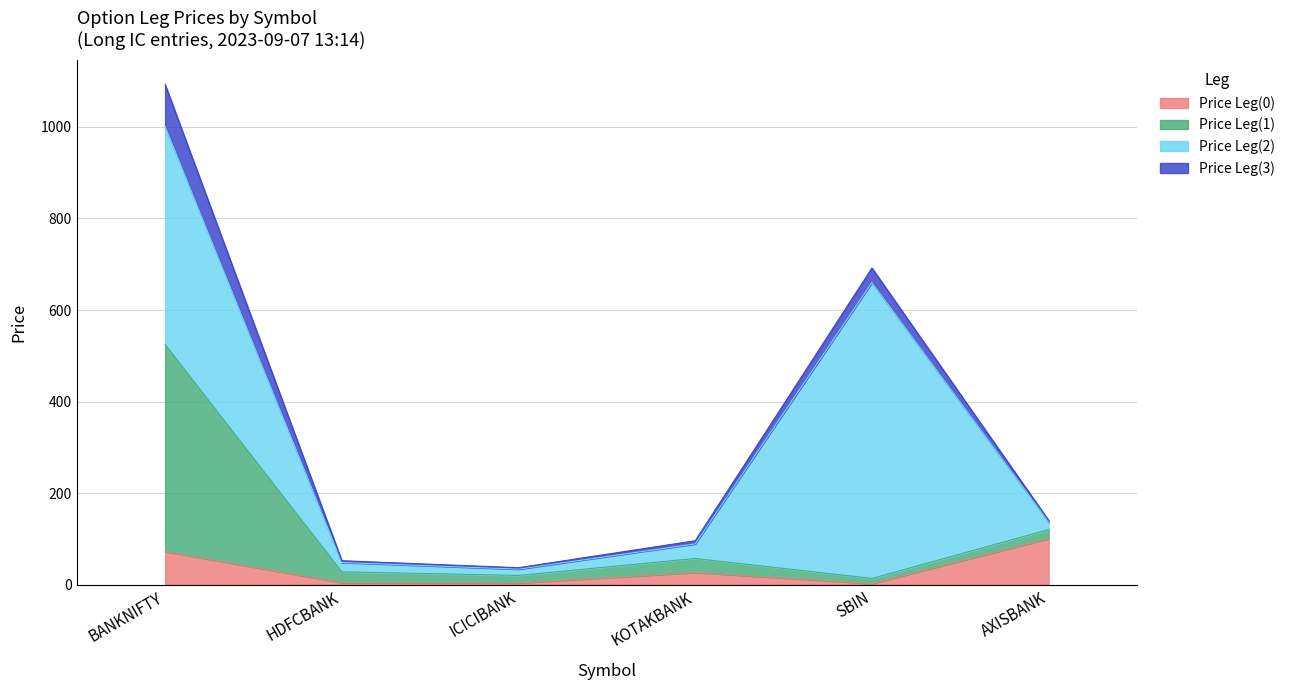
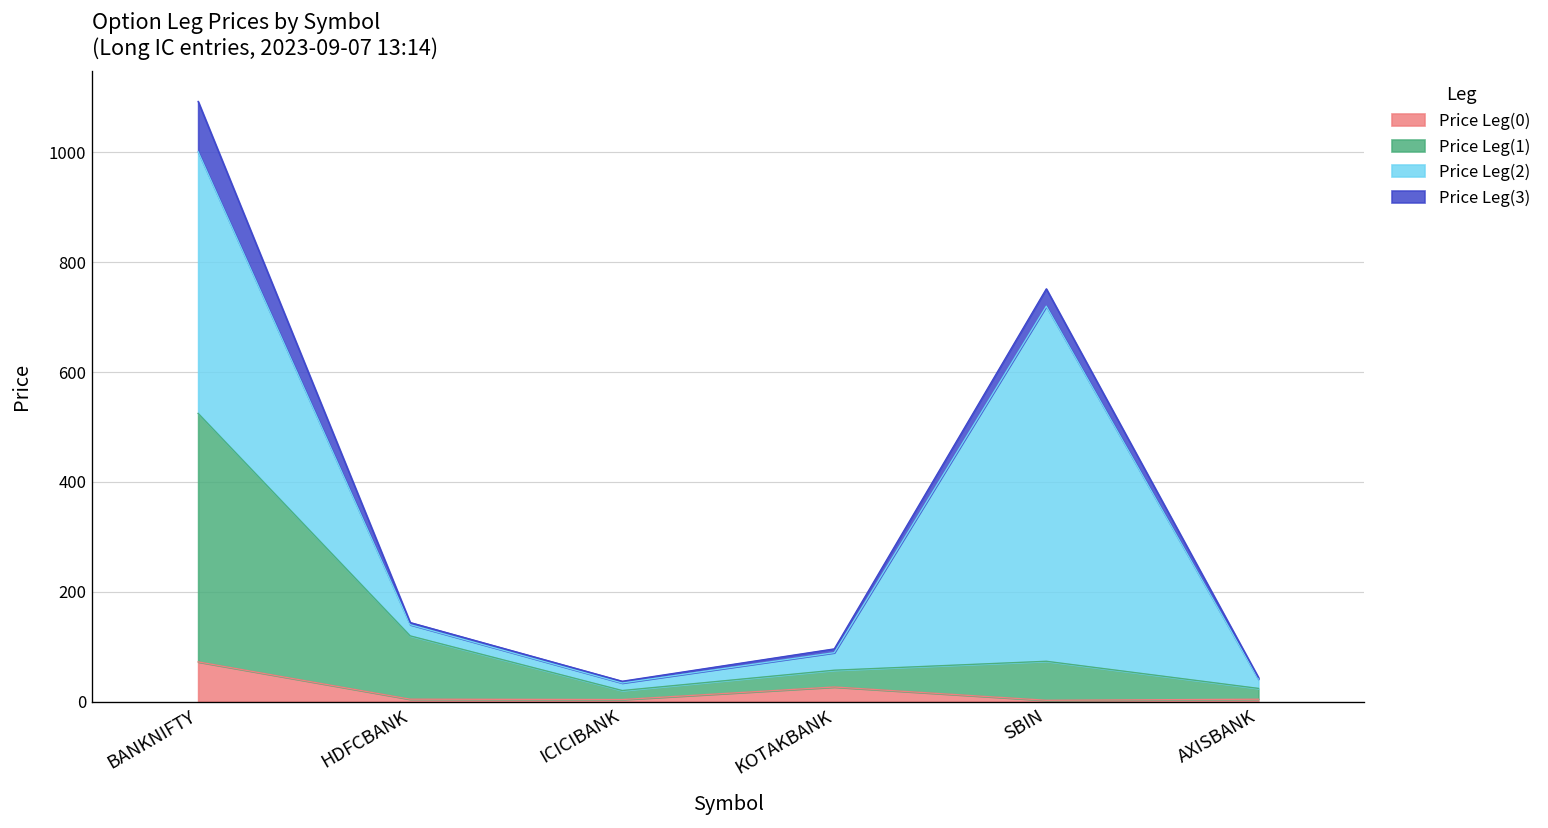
Price Leg(1), HDFCBANK: 20 -> 120
Price Leg(1), SBIN: 10 -> 70
Price Leg(0), AXISBANK: 100 -> 0
